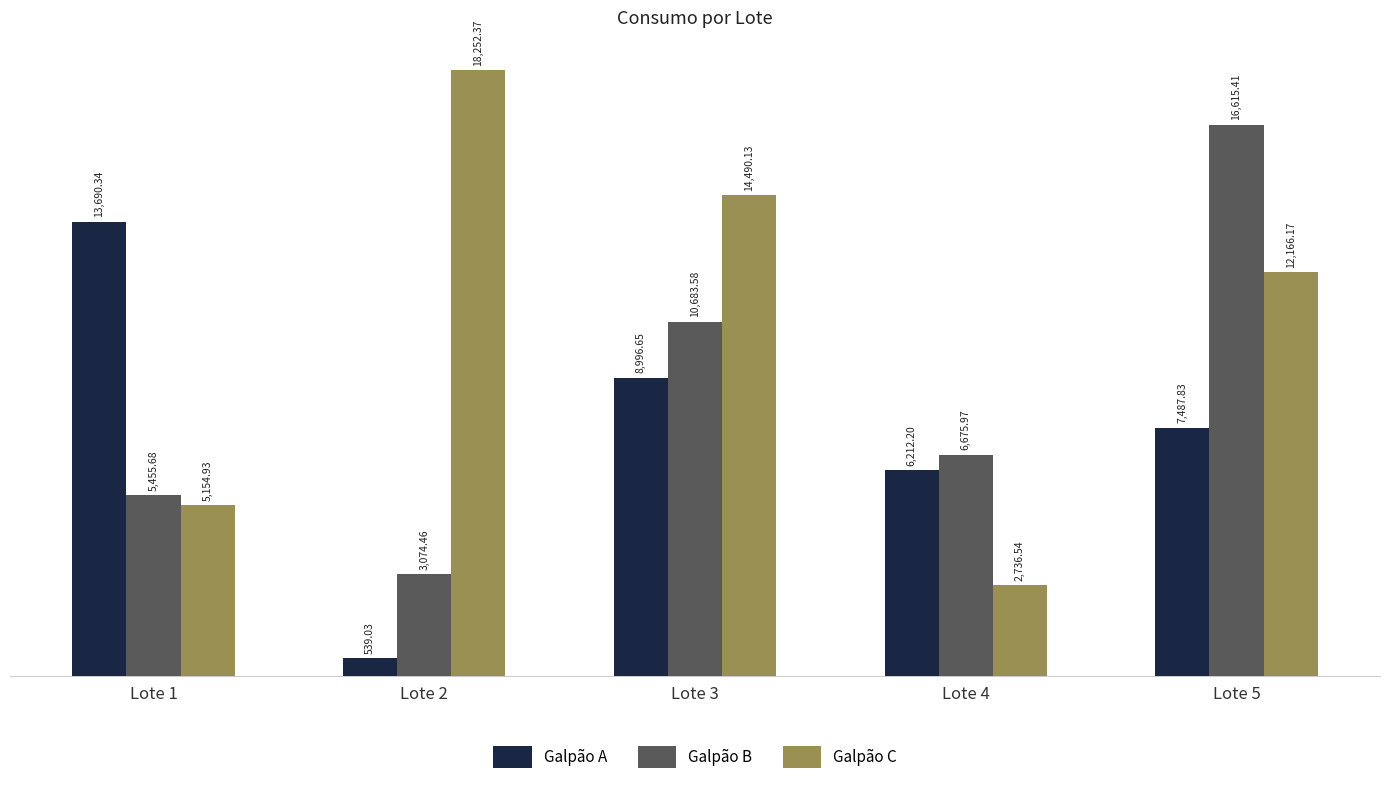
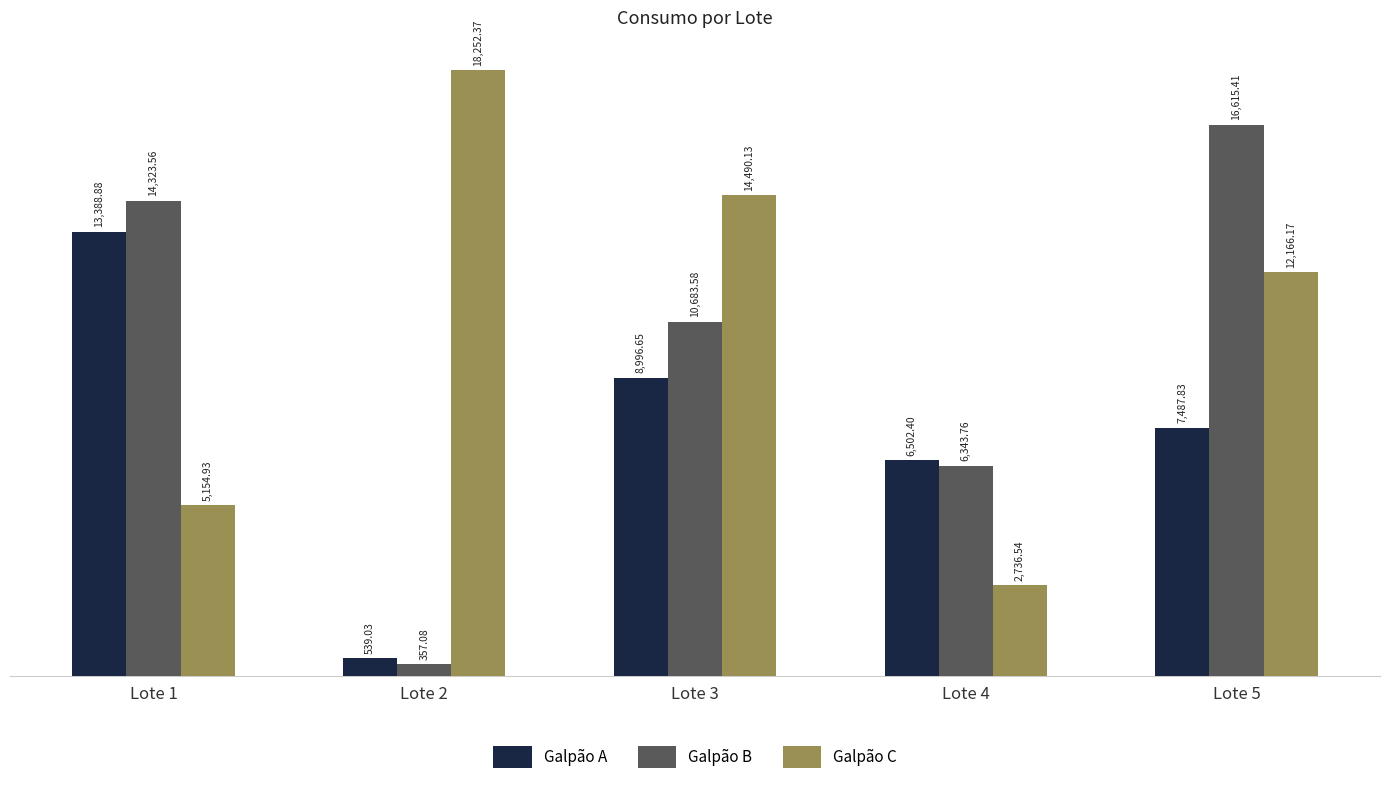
Galpão A, Lote 1: 13,690.34 -> 13,388.88
Galpão B, Lote 1: 5,455.68 -> 14,323.56
Galpão B, Lote 2: 3,074.46 -> 357.08
Galpão A, Lote 4: 6,212.20 -> 6,502.40
Galpão B, Lote 4: 6,675.97 -> 6,343.76
